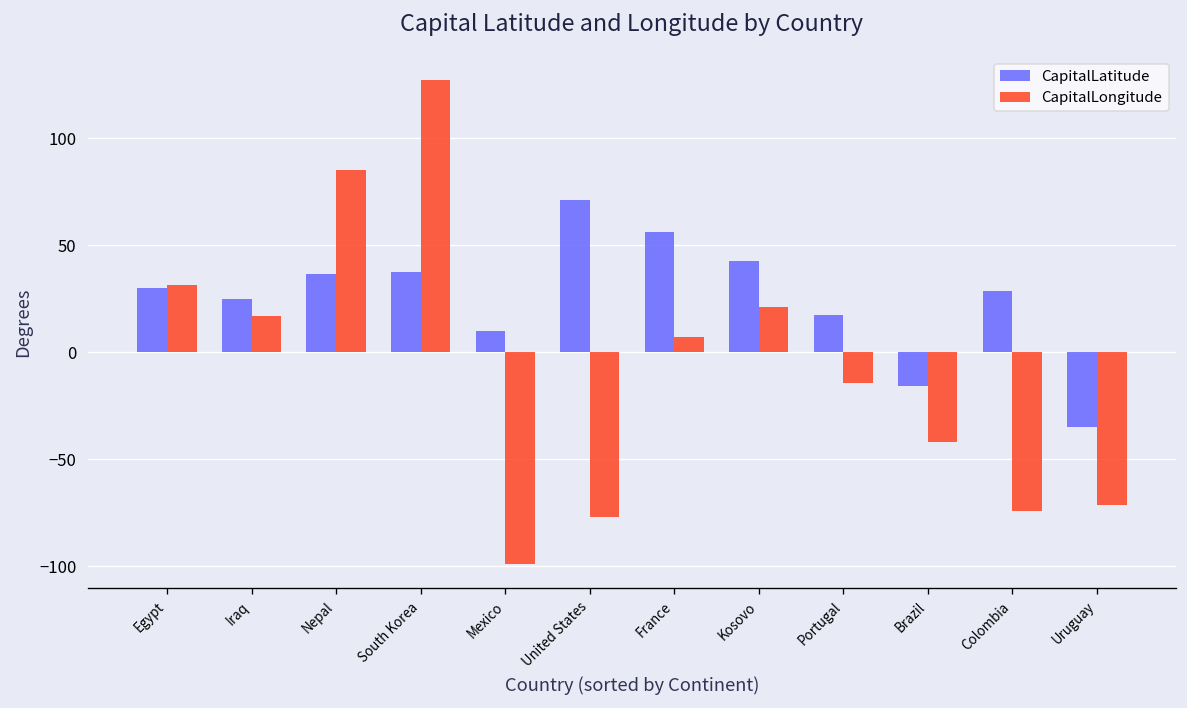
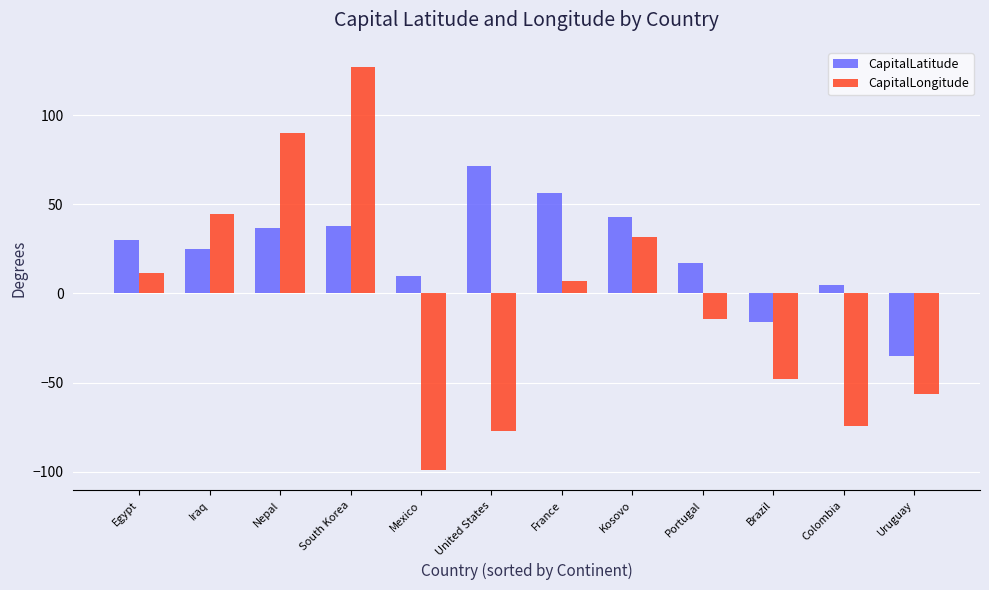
CapitalLongitude, Egypt: 31 -> 12
CapitalLongitude, Iraq: 17 -> 44
CapitalLongitude, Nepal: 85 -> 90
CapitalLongitude, Kosovo: 21 -> 32
CapitalLongitude, Brazil: -42 -> -48
CapitalLatitude, Colombia: 29 -> 5
CapitalLongitude, Uruguay: -71 -> -56
